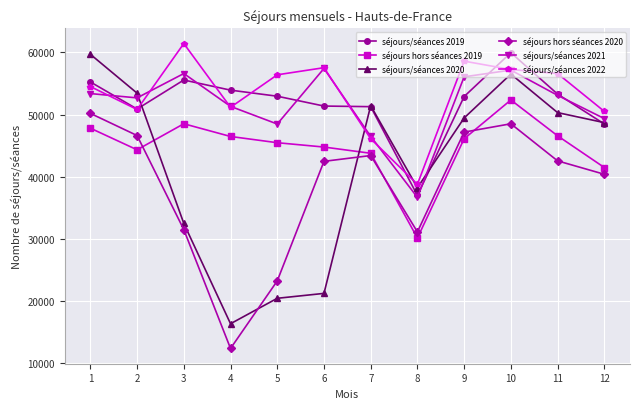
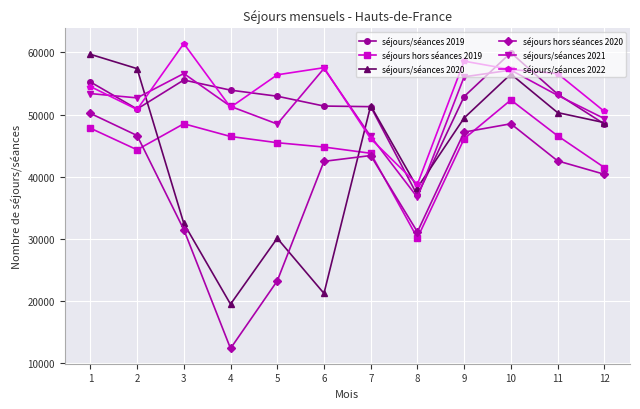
séjours/séances 2020, 2: 53000 -> 57000
séjours/séances 2020, 4: 16000 -> 19000
séjours/séances 2020, 5: 20000 -> 30000
